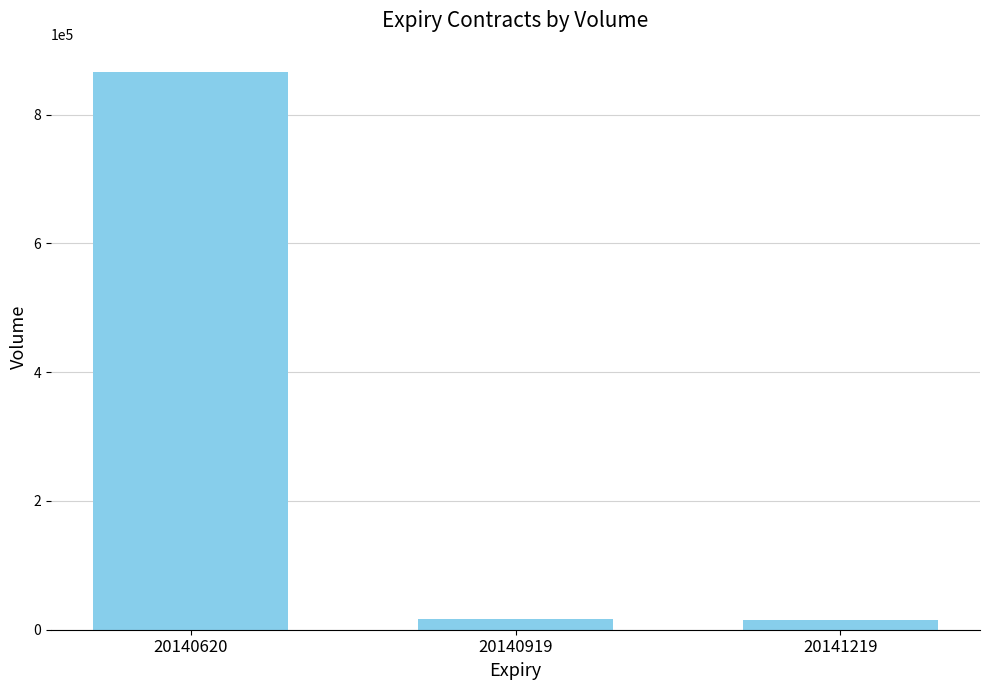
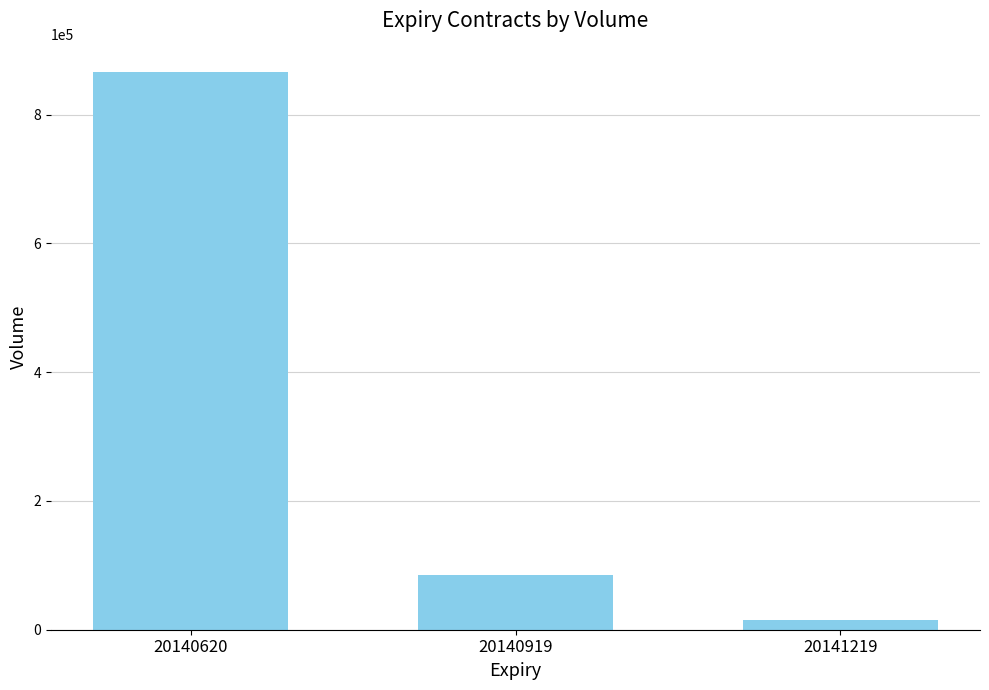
20140919: 20000 -> 80000
